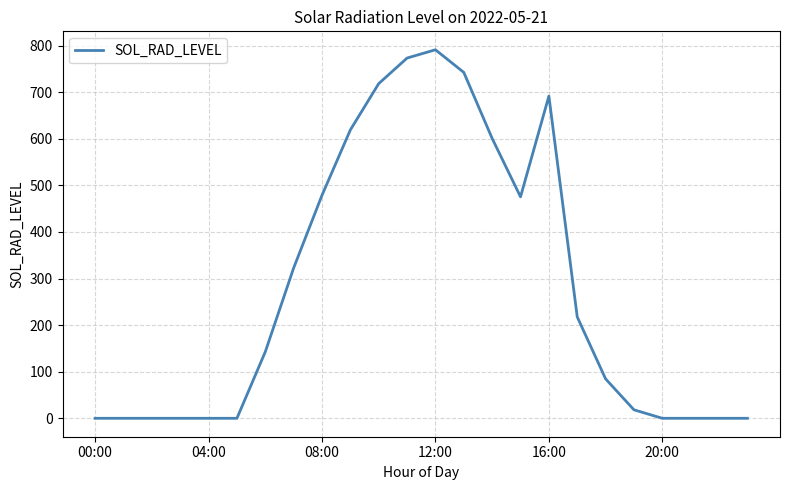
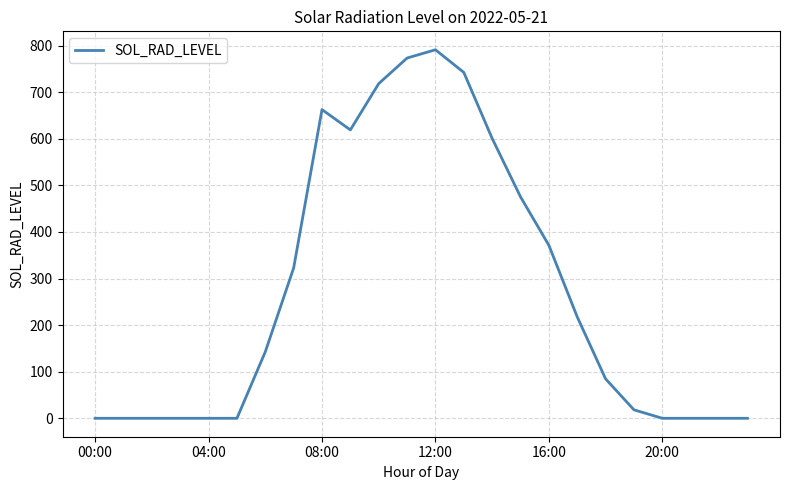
08:00: 480 -> 660
16:00: 690 -> 370
